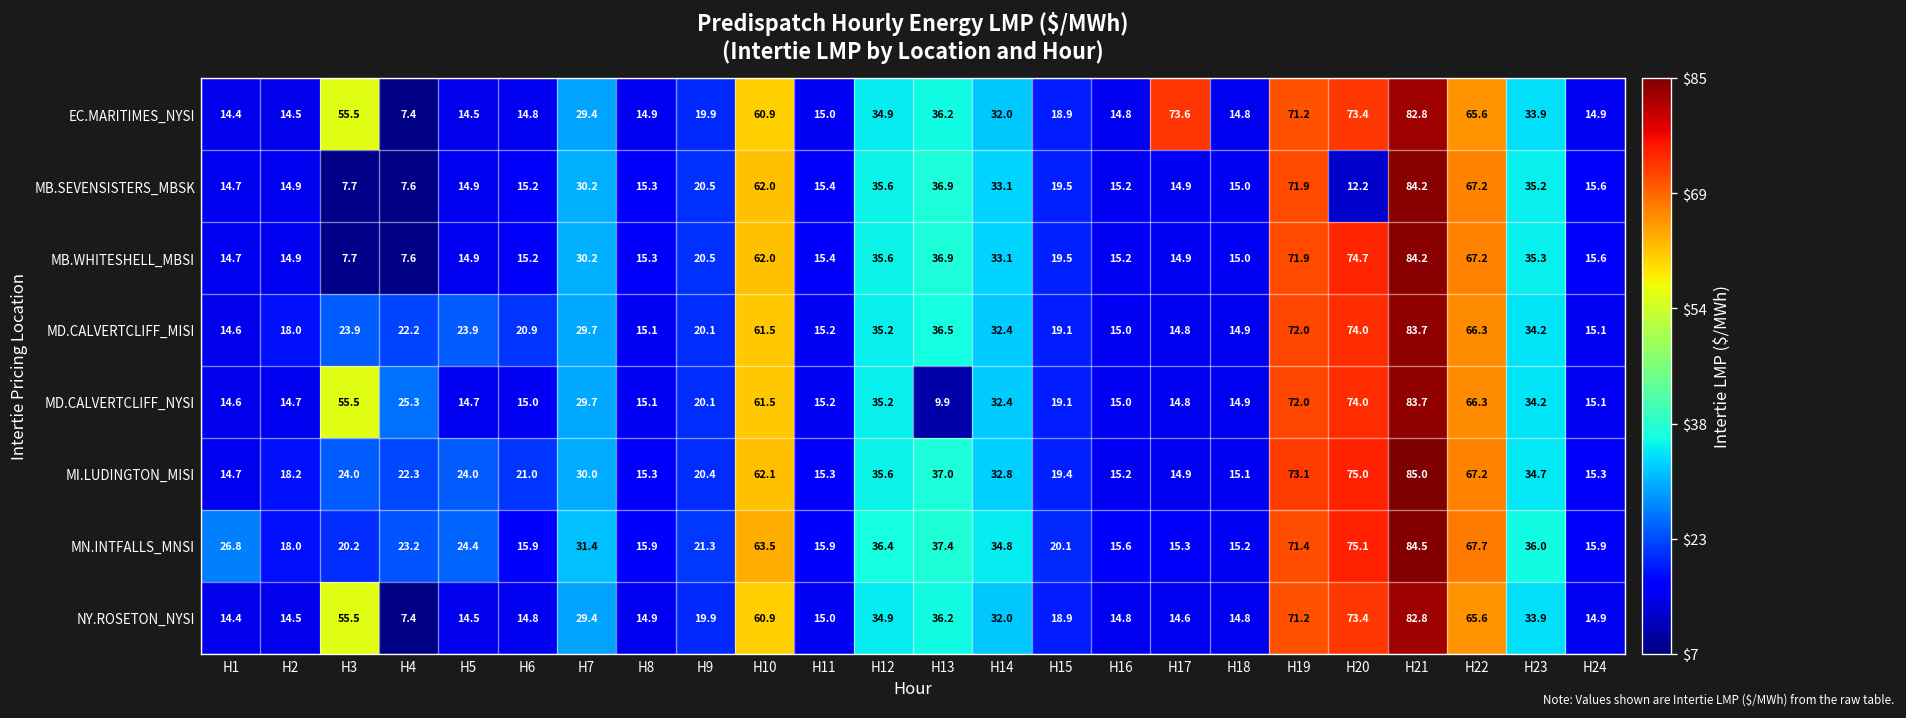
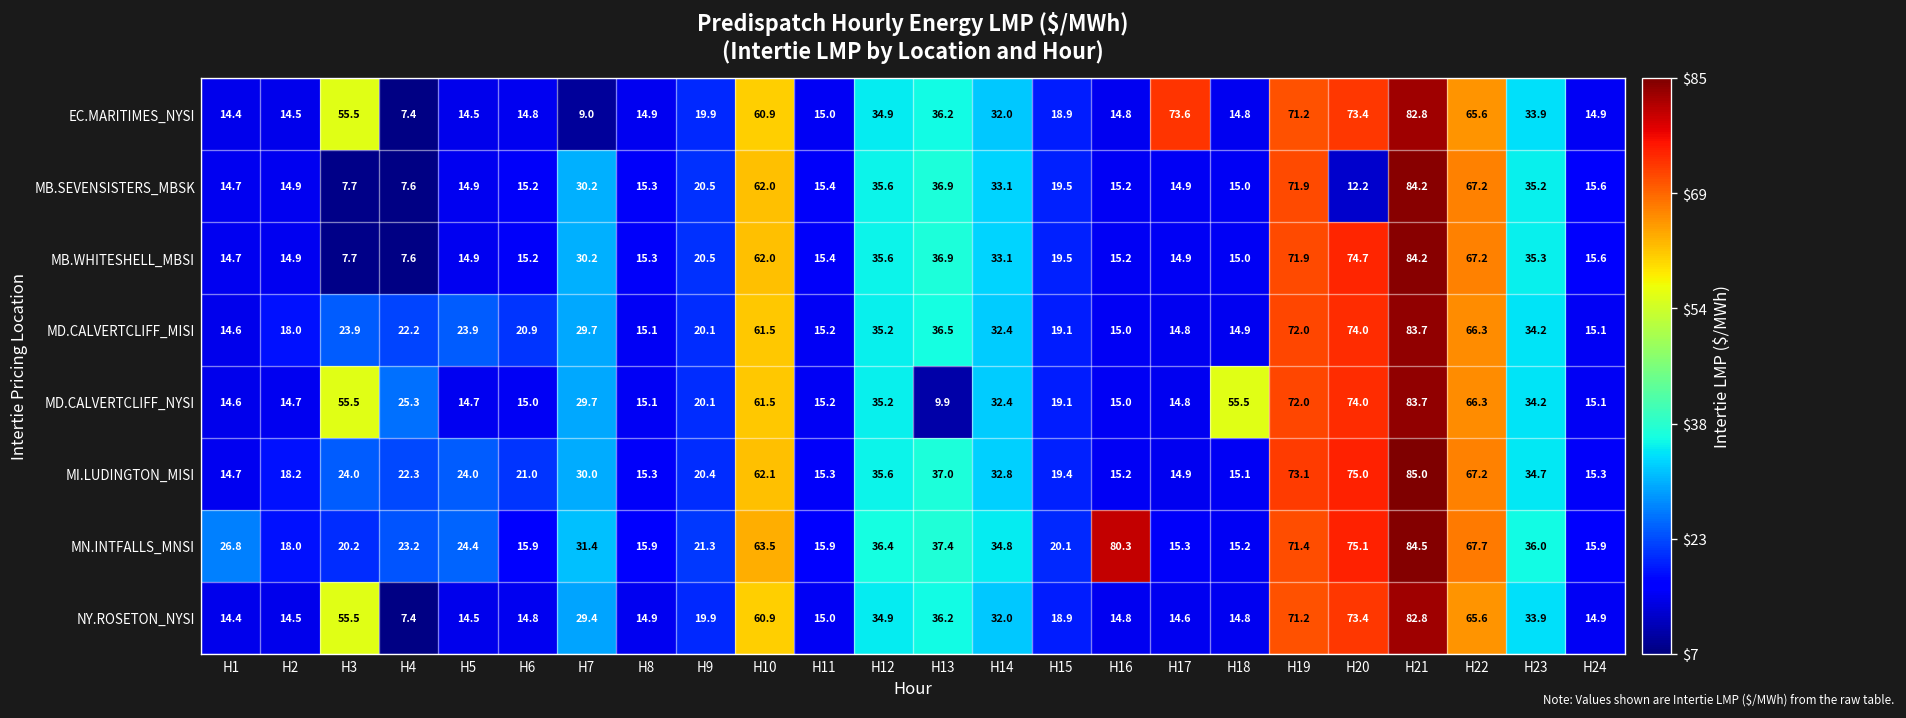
EC.MARITIMES_NYSI, H7: 29.4 -> 9.0
MD.CALVERTCLIFF_NYSI, H18: 14.9 -> 55.5
MN.INTFALLS_MNSI, H16: 15.6 -> 80.3
